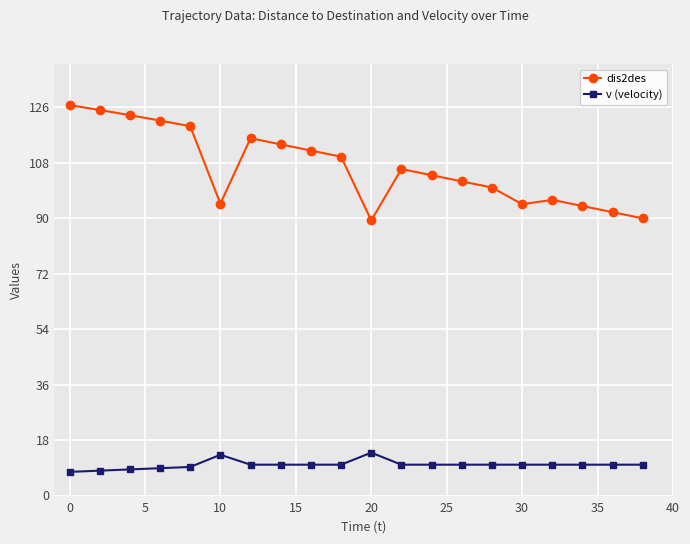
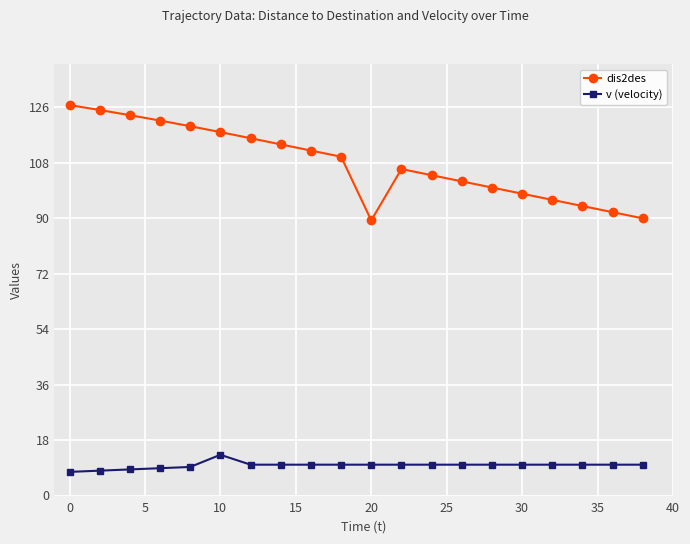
dis2des, 10: 95 -> 118
v (velocity), 20: 14 -> 10
dis2des, 30: 95 -> 98
